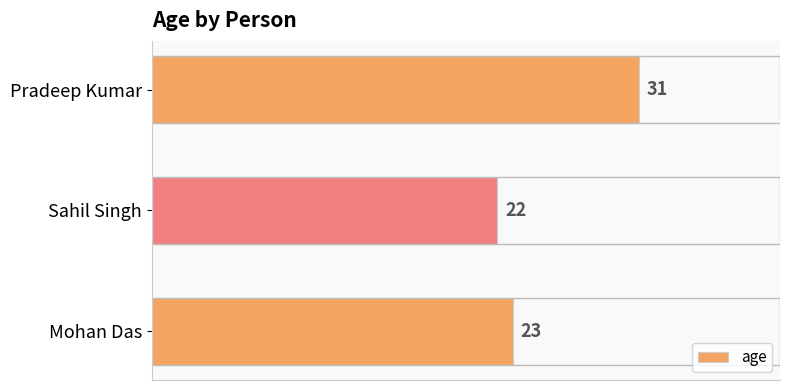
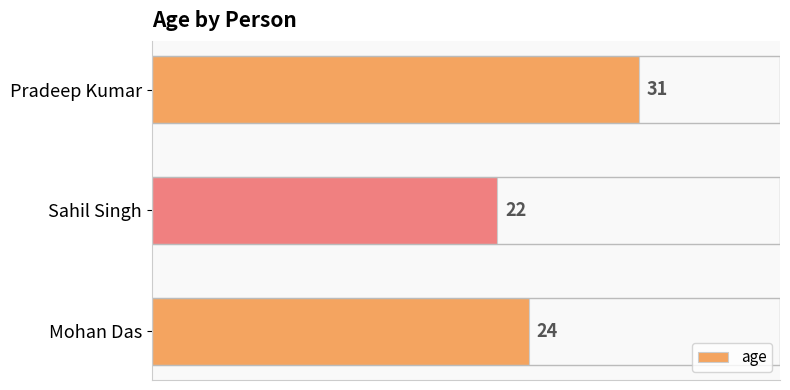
Mohan Das: 23 -> 24
